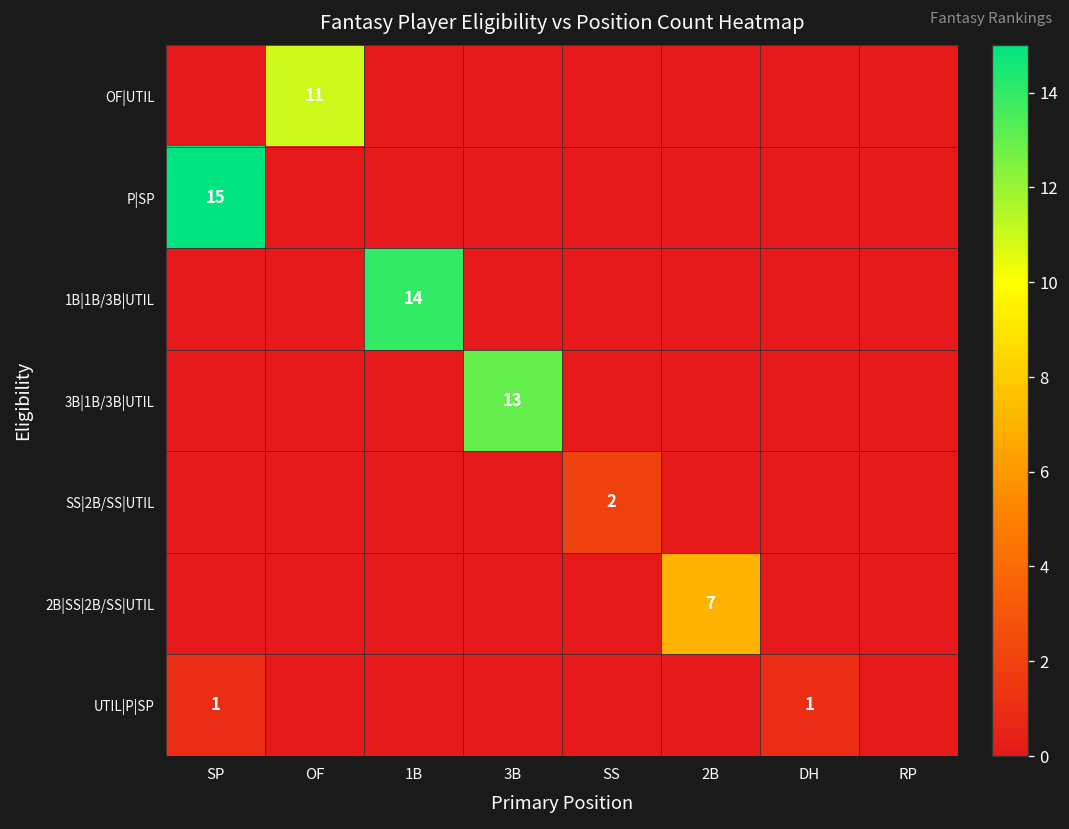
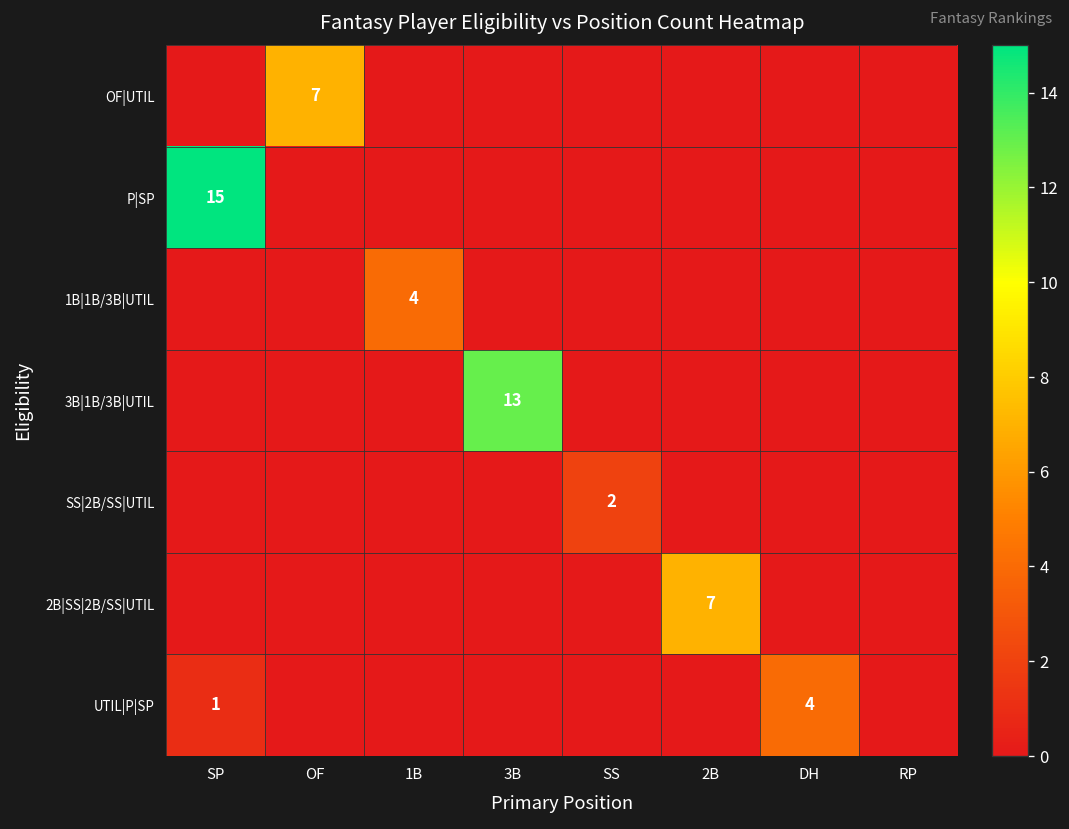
OF|UTIL, OF: 11 -> 7
1B|1B/3B|UTIL, 1B: 14 -> 4
UTIL|P|SP, DH: 1 -> 4
